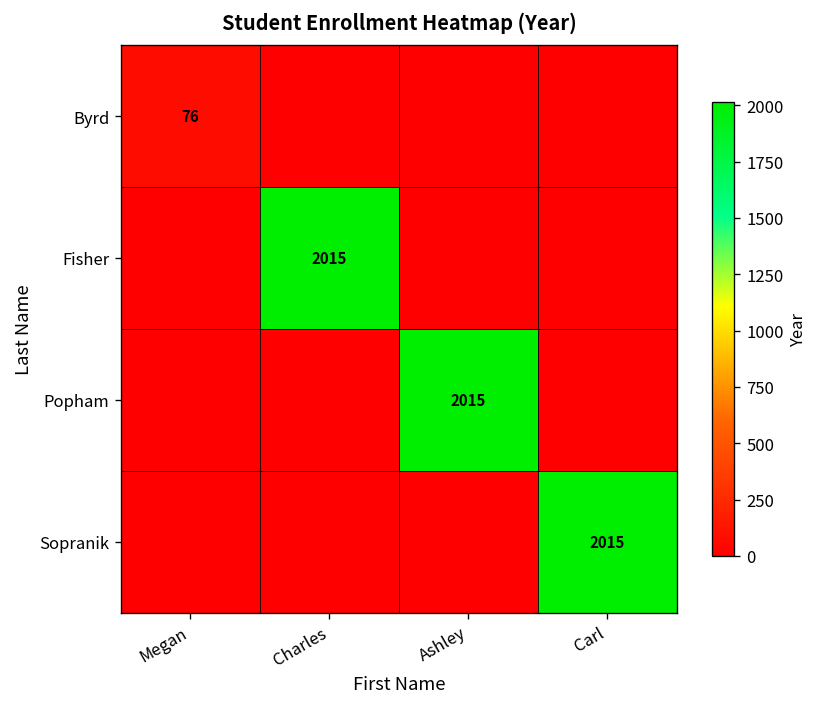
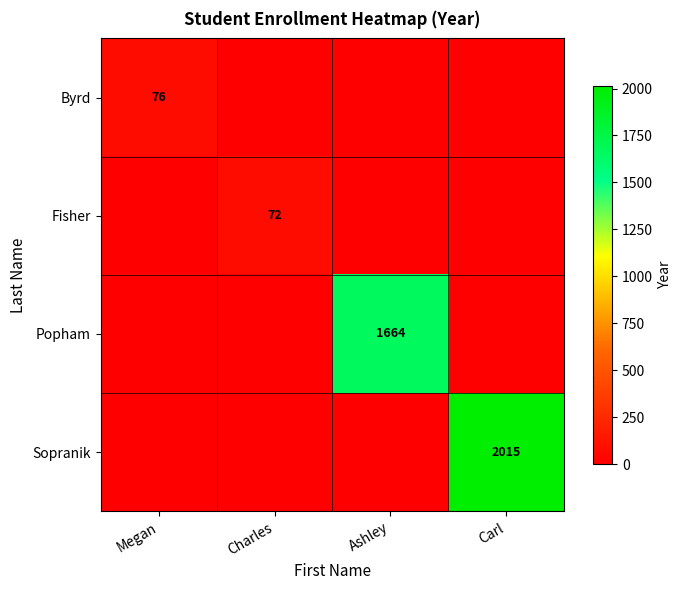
Fisher, Charles: 2015 -> 72
Popham, Ashley: 2015 -> 1664
